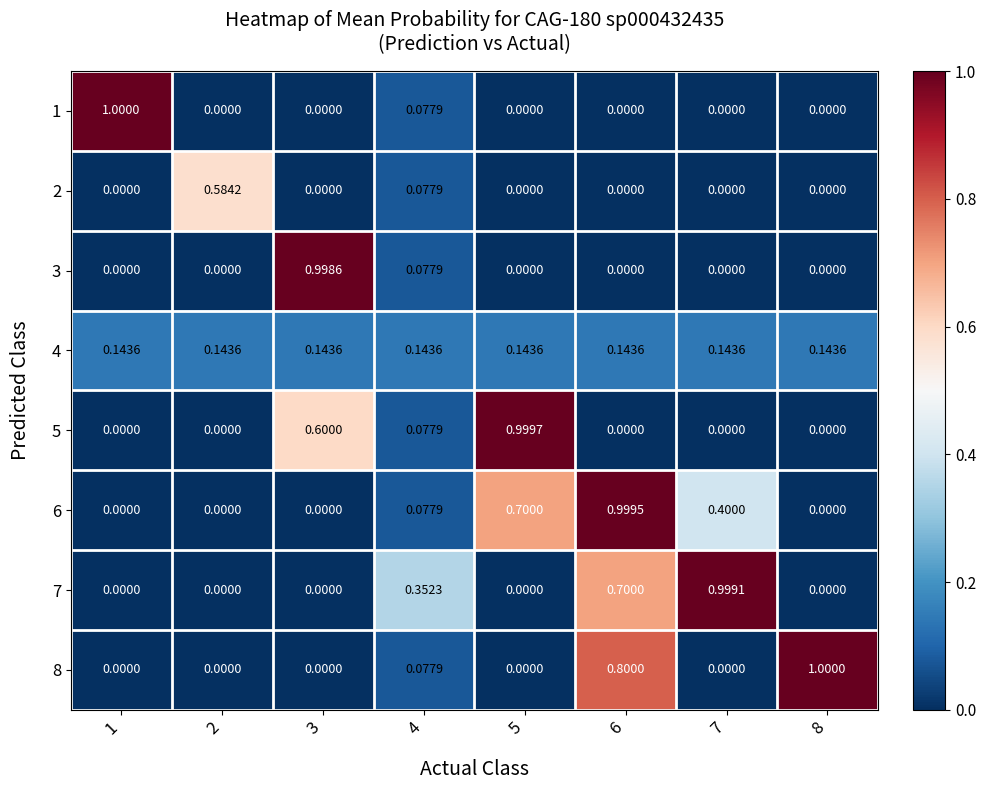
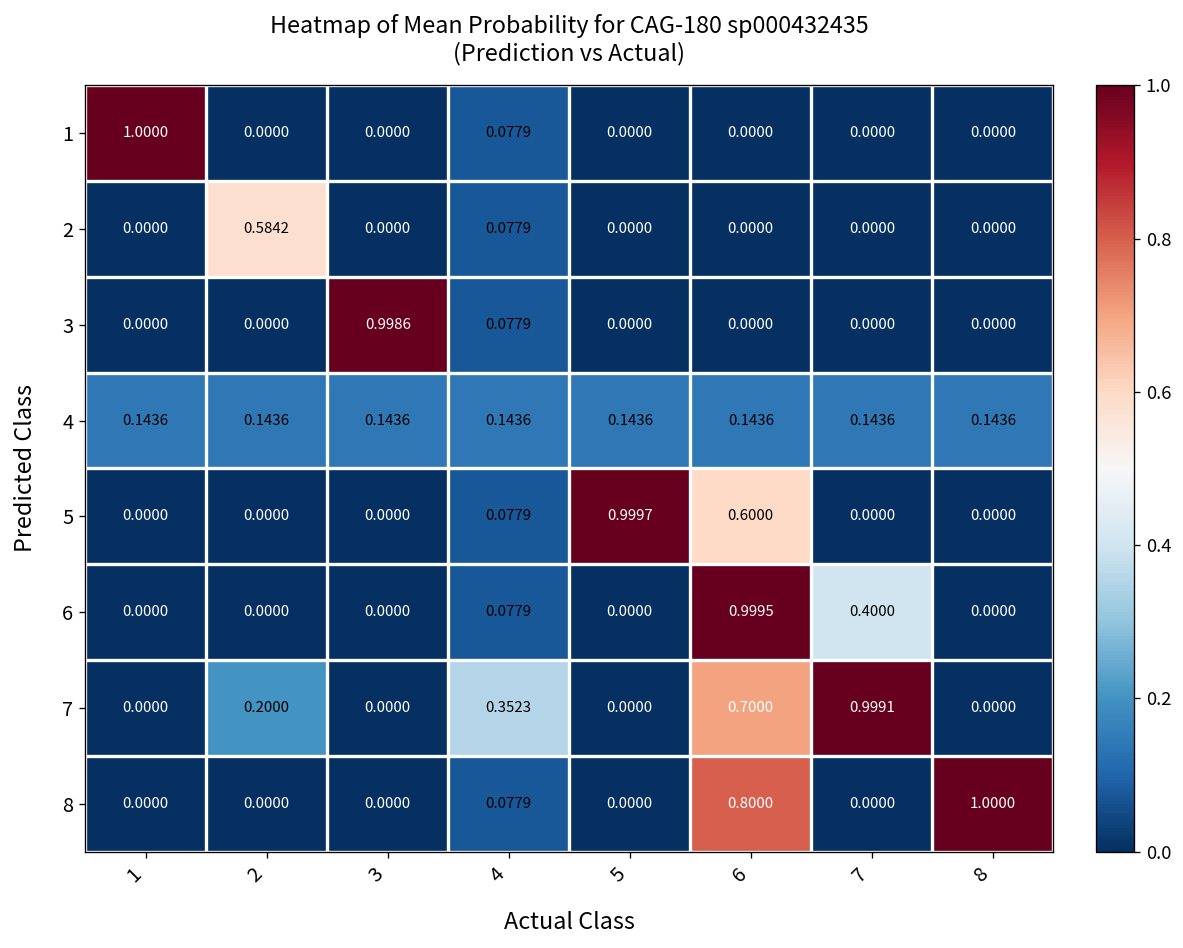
5, 3: 0.6000 -> 0.0000
5, 6: 0.0000 -> 0.6000
6, 5: 0.7000 -> 0.0000
7, 2: 0.0000 -> 0.2000
